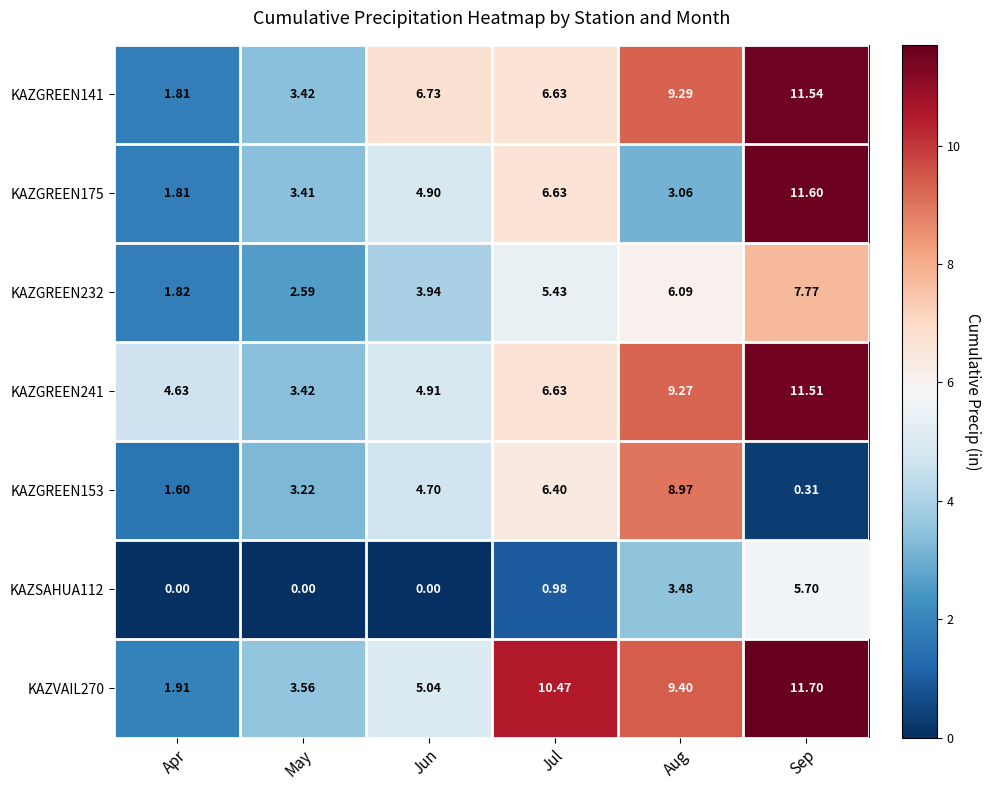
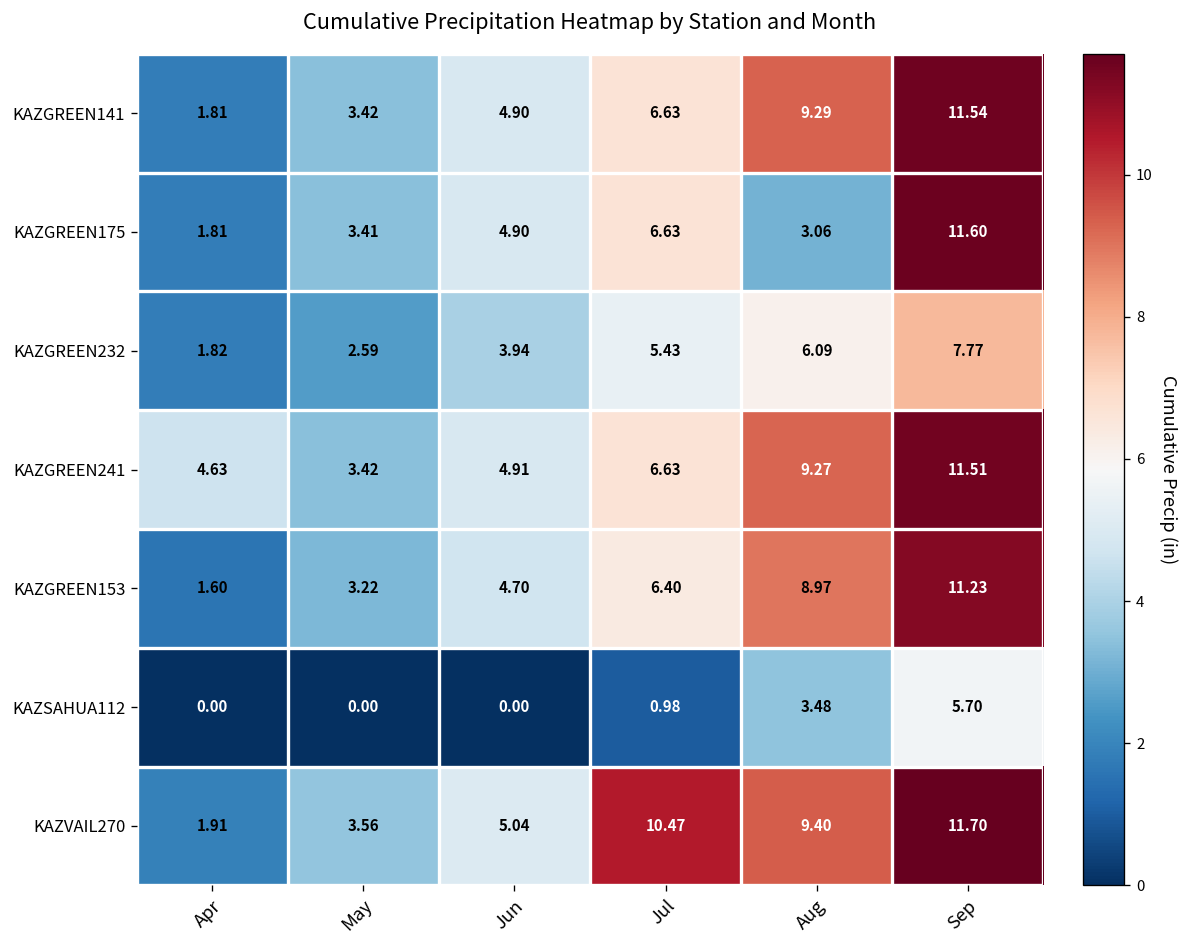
KAZGREEN141, Jun: 6.73 -> 4.90
KAZGREEN153, Sep: 0.31 -> 11.23
